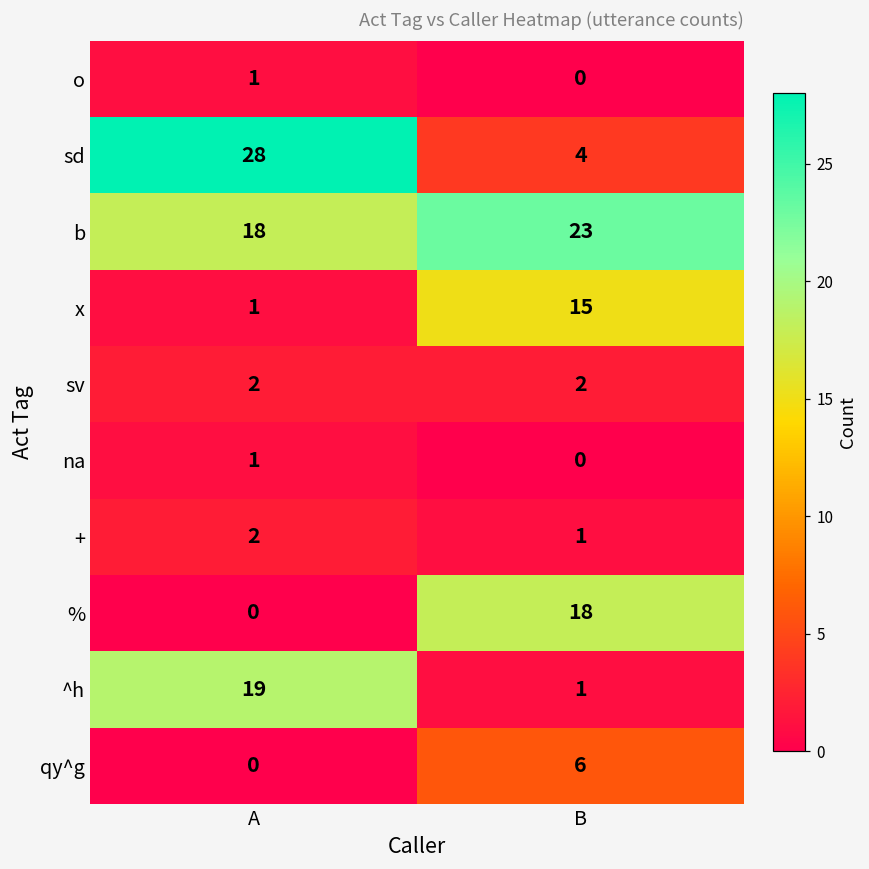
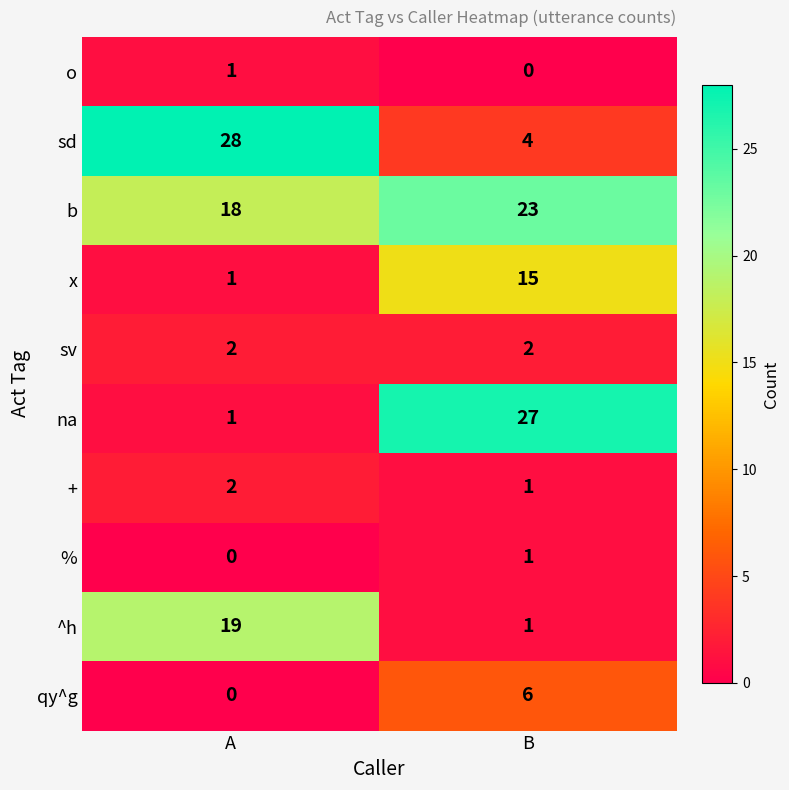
na, B: 0 -> 27
%, B: 18 -> 1
